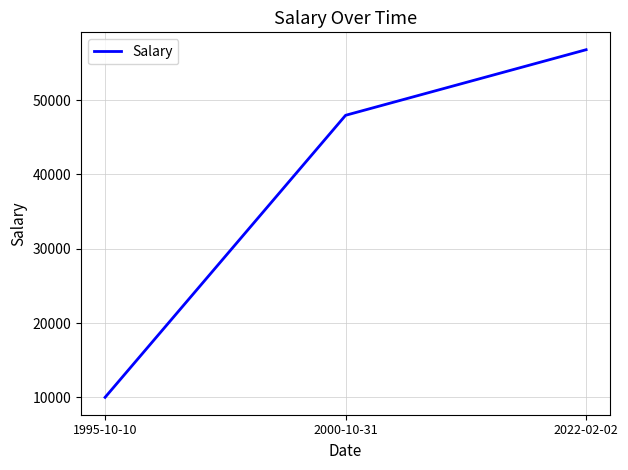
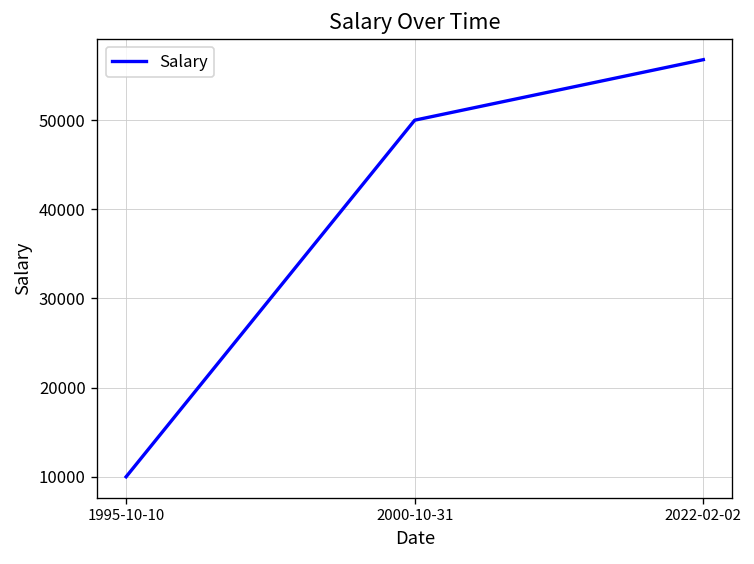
2000-10-31: 48000 -> 50000
